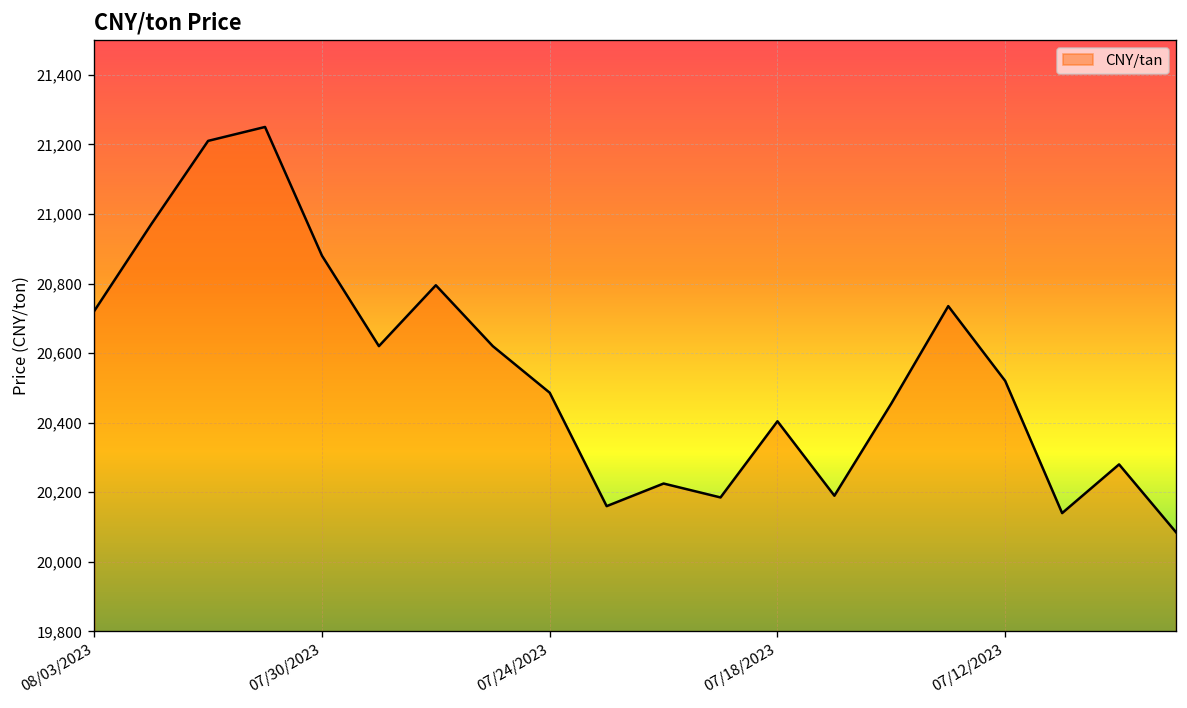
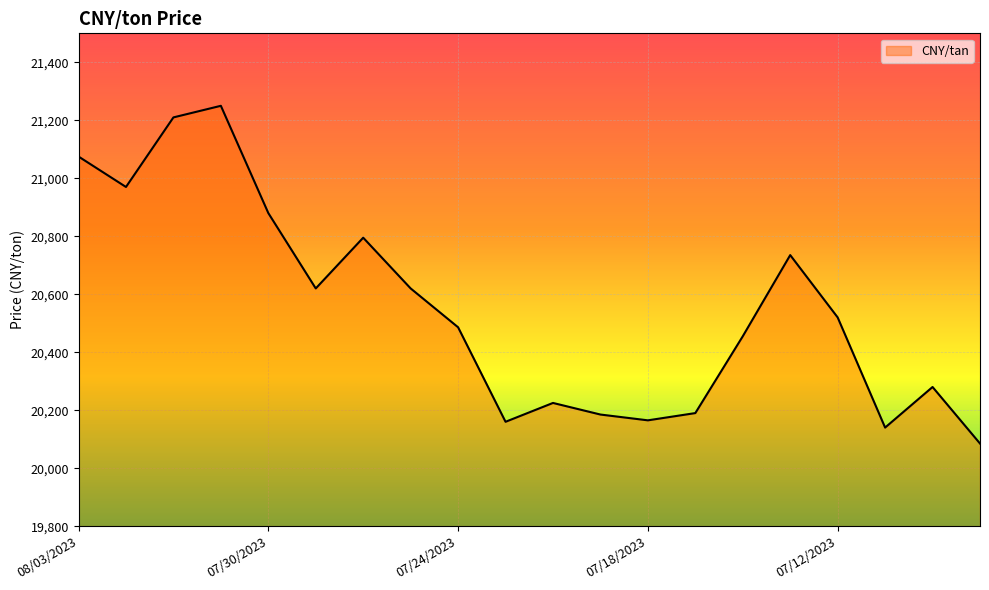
08/03/2023: 20,720 -> 21,080
07/18/2023: 20,400 -> 20,170
